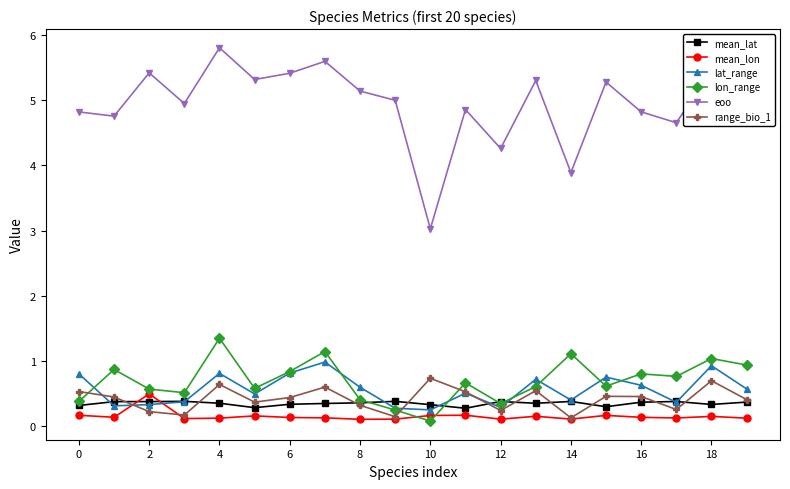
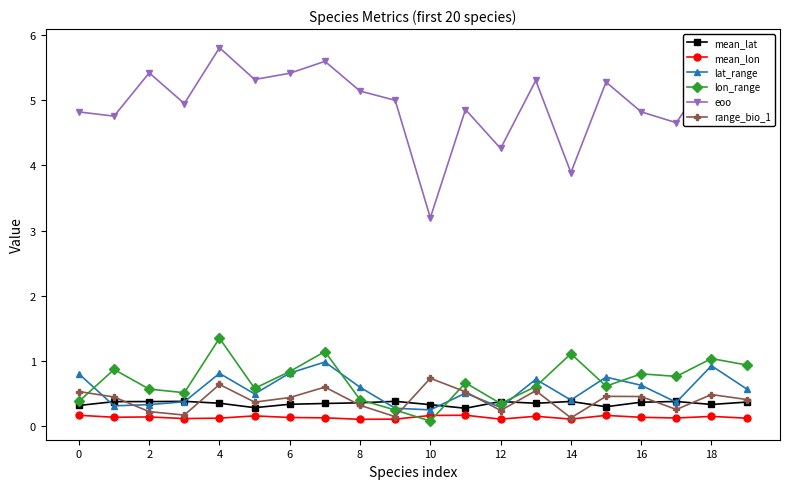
mean_lon, 2: 0.5 -> 0.1
eoo, 10: 3.0 -> 3.2
range_bio_1, 18: 0.7 -> 0.5
